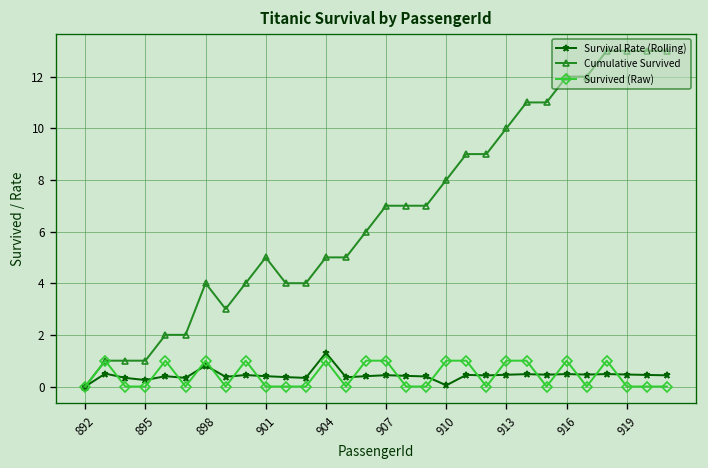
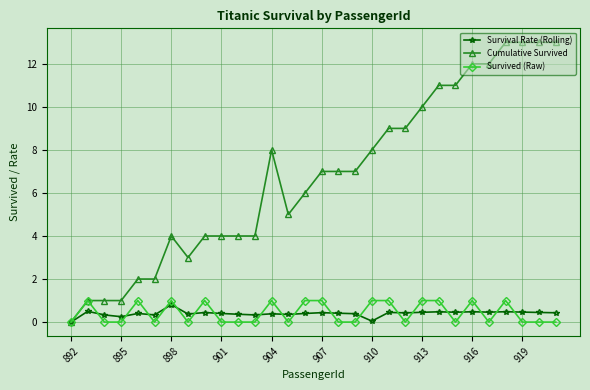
Cumulative Survived, 901: 5 -> 4
Survival Rate (Rolling), 904: 1.3 -> 0.4
Cumulative Survived, 904: 5 -> 8
